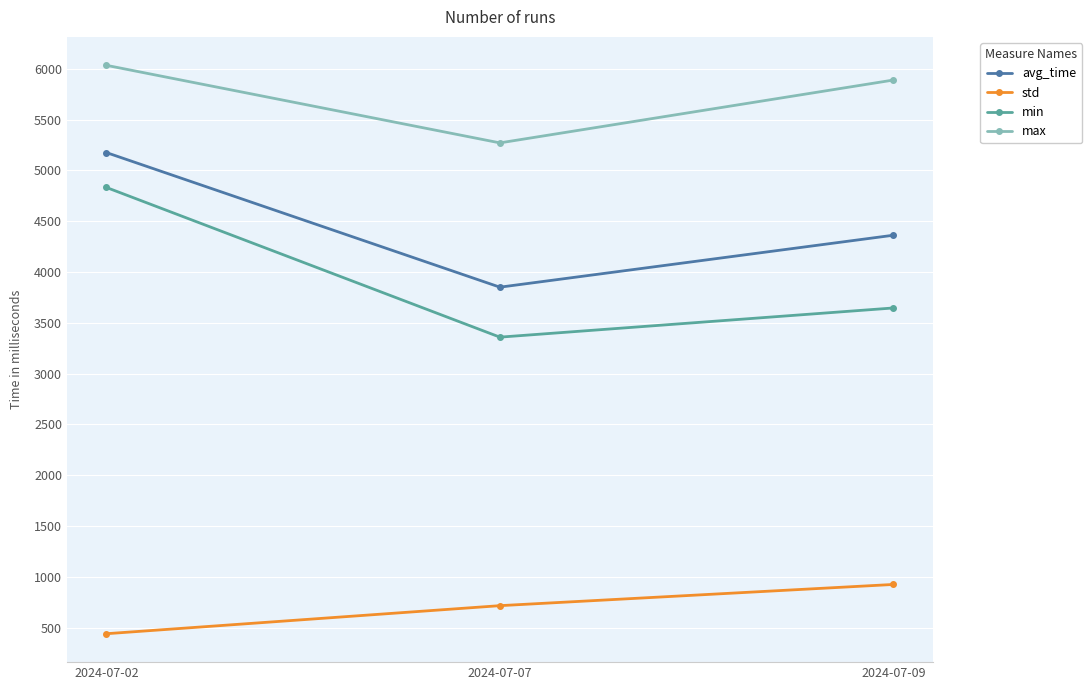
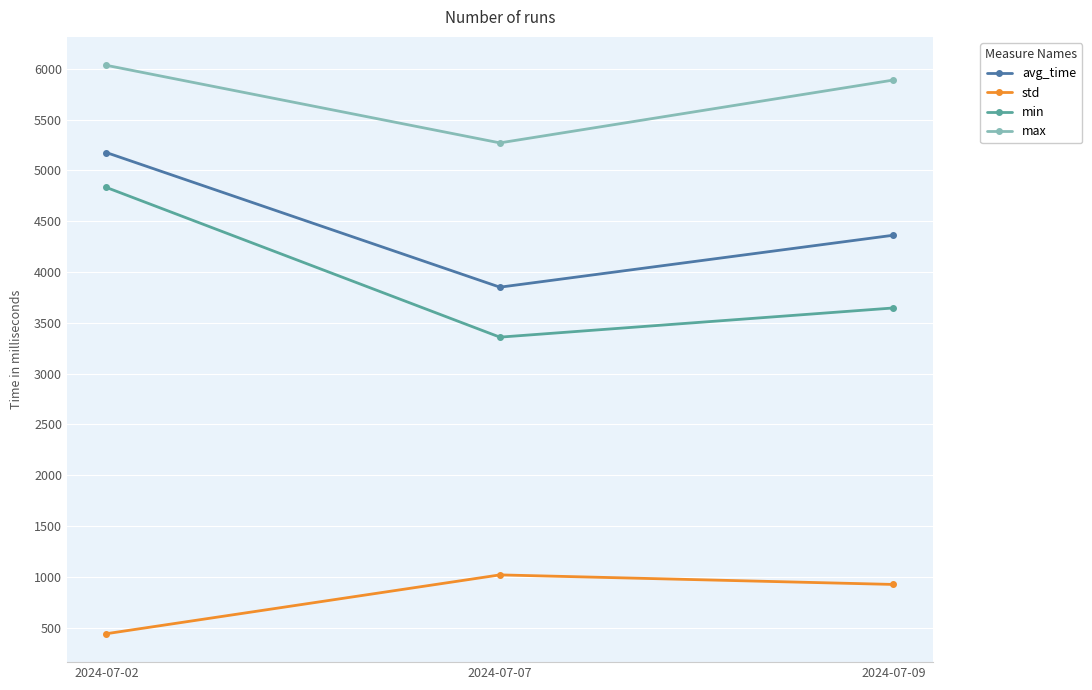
std, 2024-07-07: 720 -> 1020
